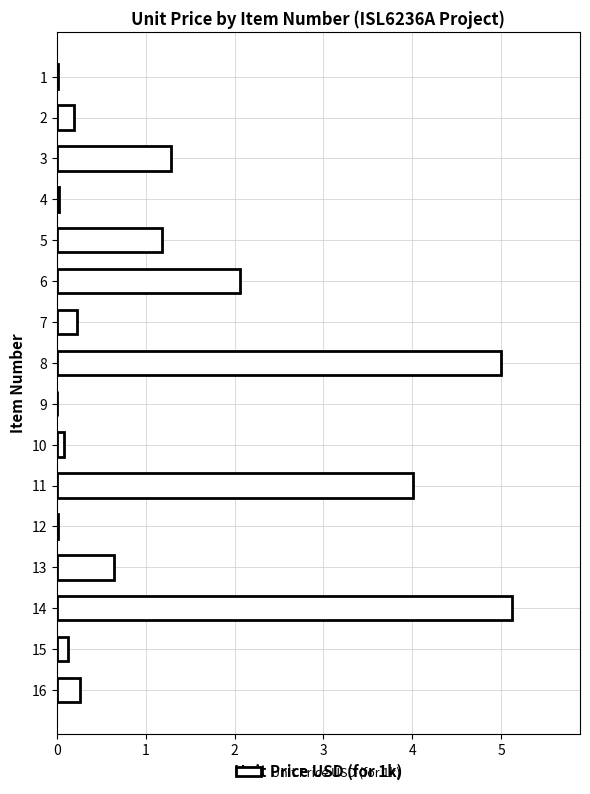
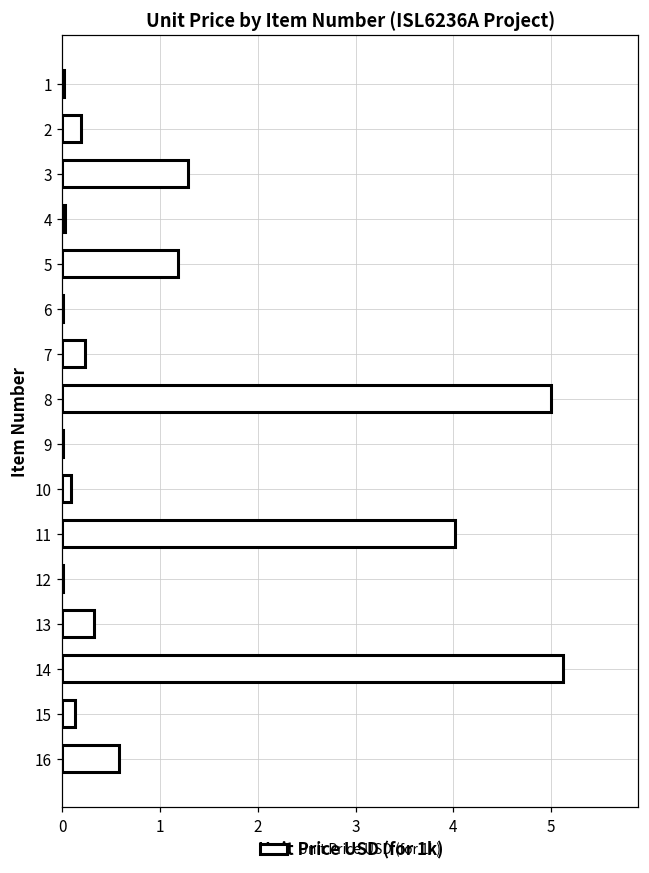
6: 2.1 -> 0.0
13: 0.6 -> 0.3
16: 0.3 -> 0.6
